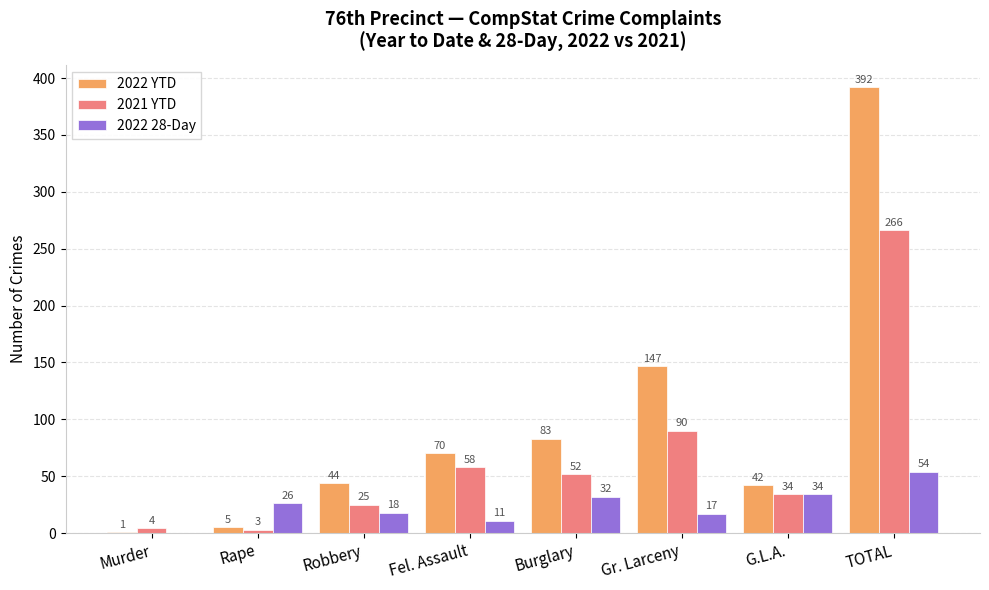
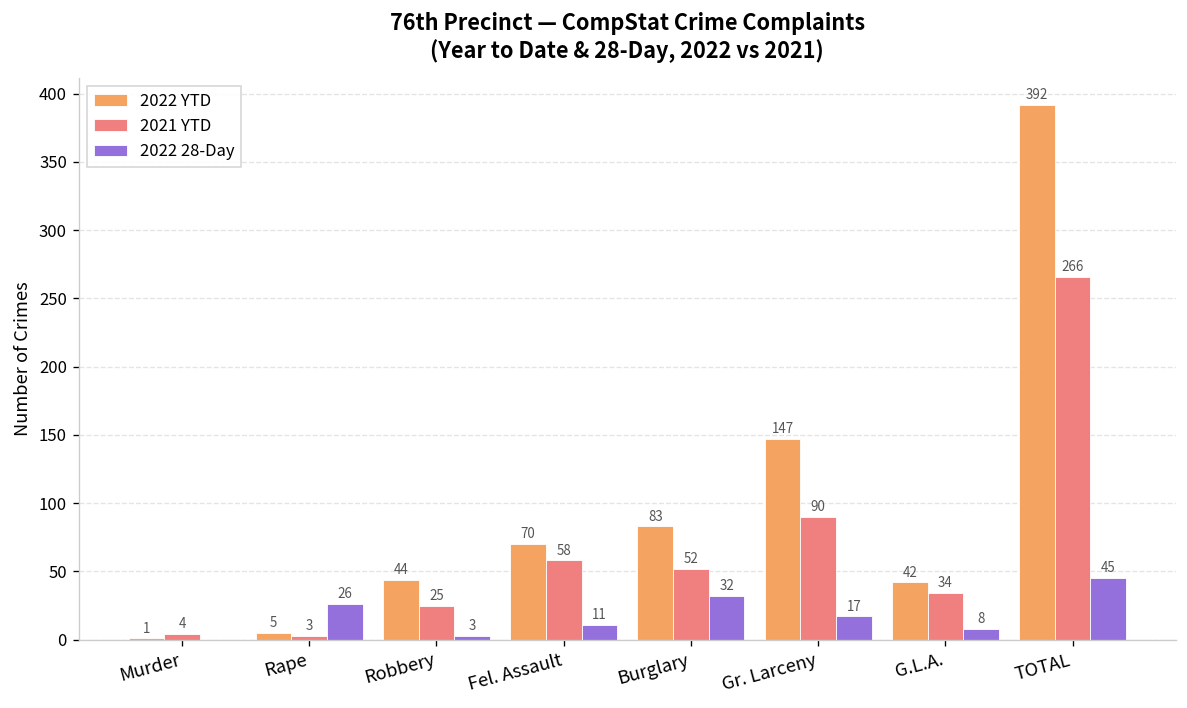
2022 28-Day, Robbery: 18 -> 3
2022 28-Day, G.L.A.: 34 -> 8
2022 28-Day, TOTAL: 54 -> 45
